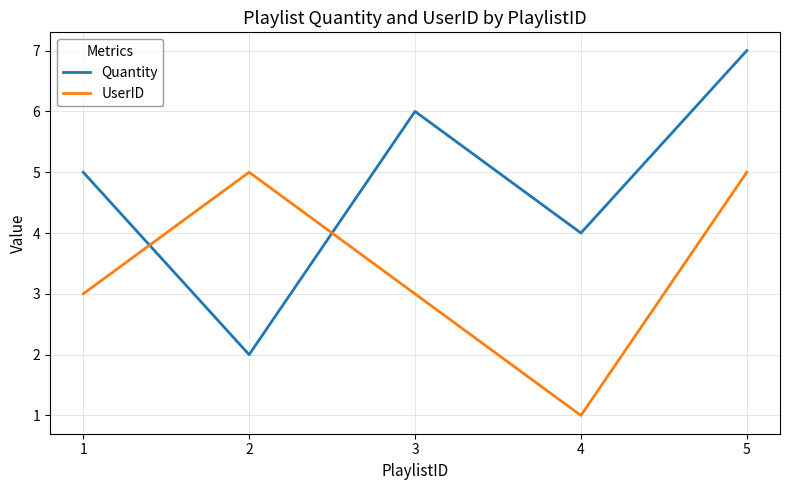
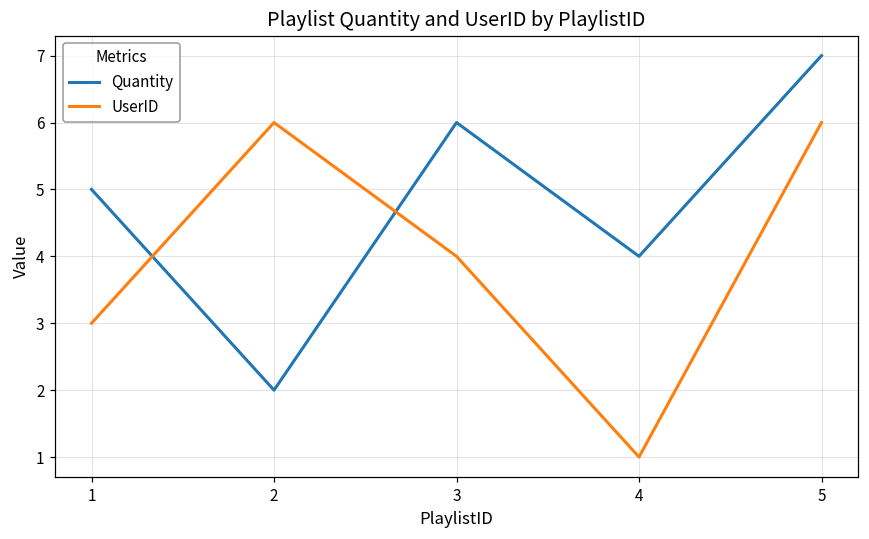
UserID, 2: 5 -> 6
UserID, 3: 3 -> 4
UserID, 5: 5 -> 6
